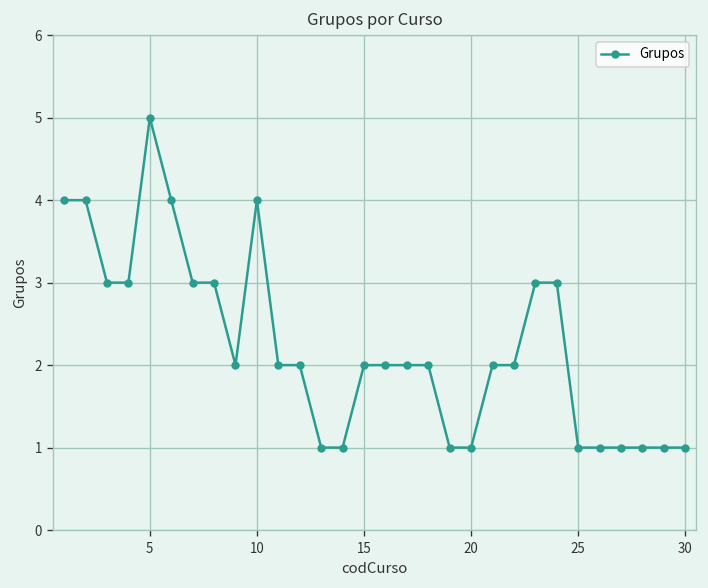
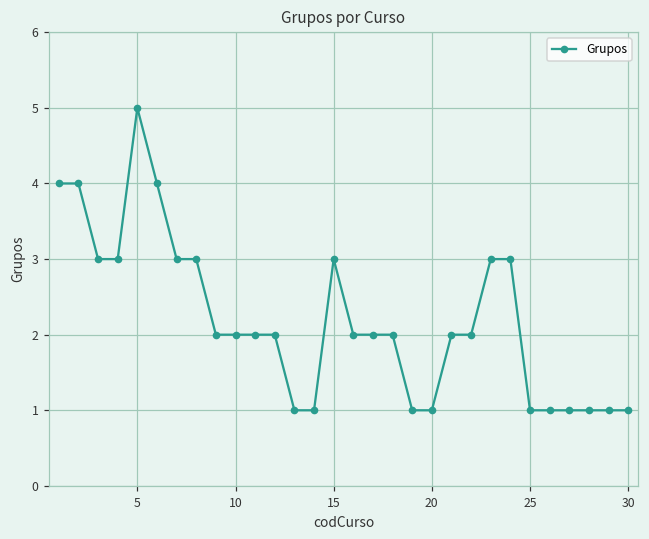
10: 4 -> 2
15: 2 -> 3
